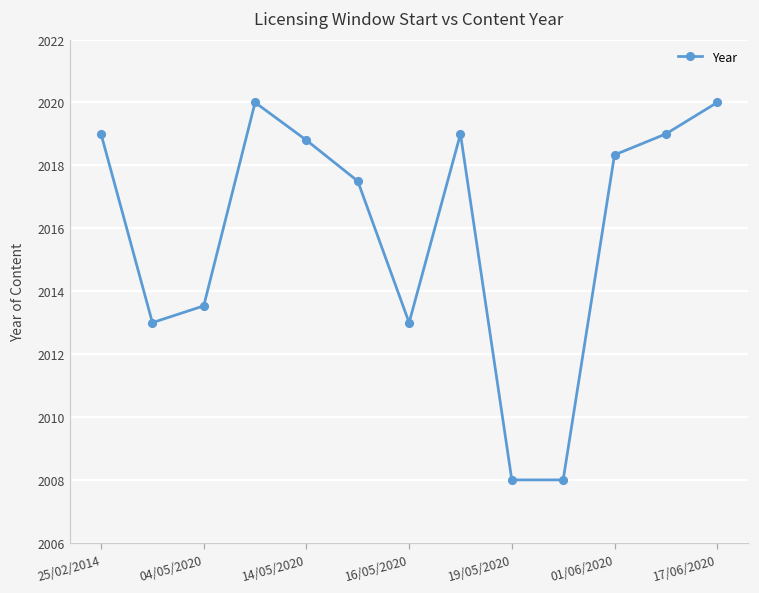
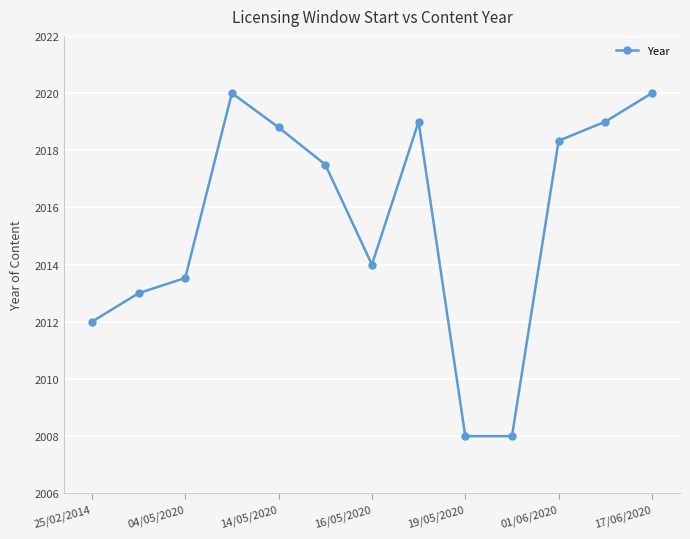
25/02/2014: 2019 -> 2012
16/05/2020: 2013 -> 2014
